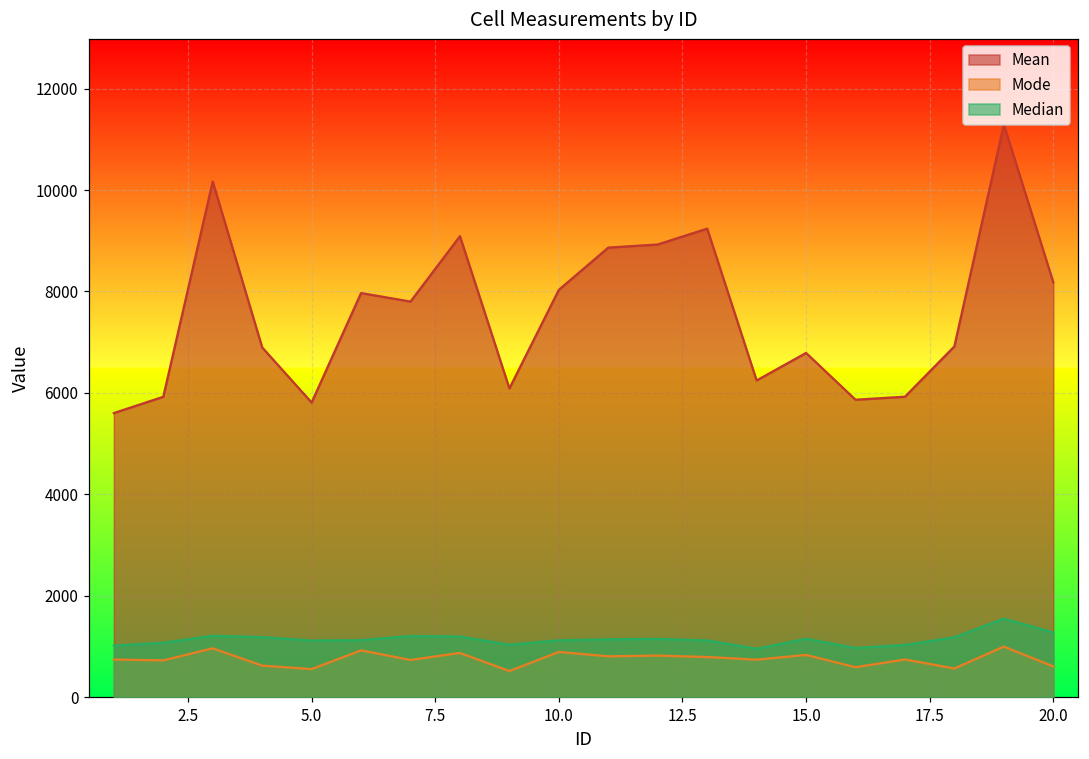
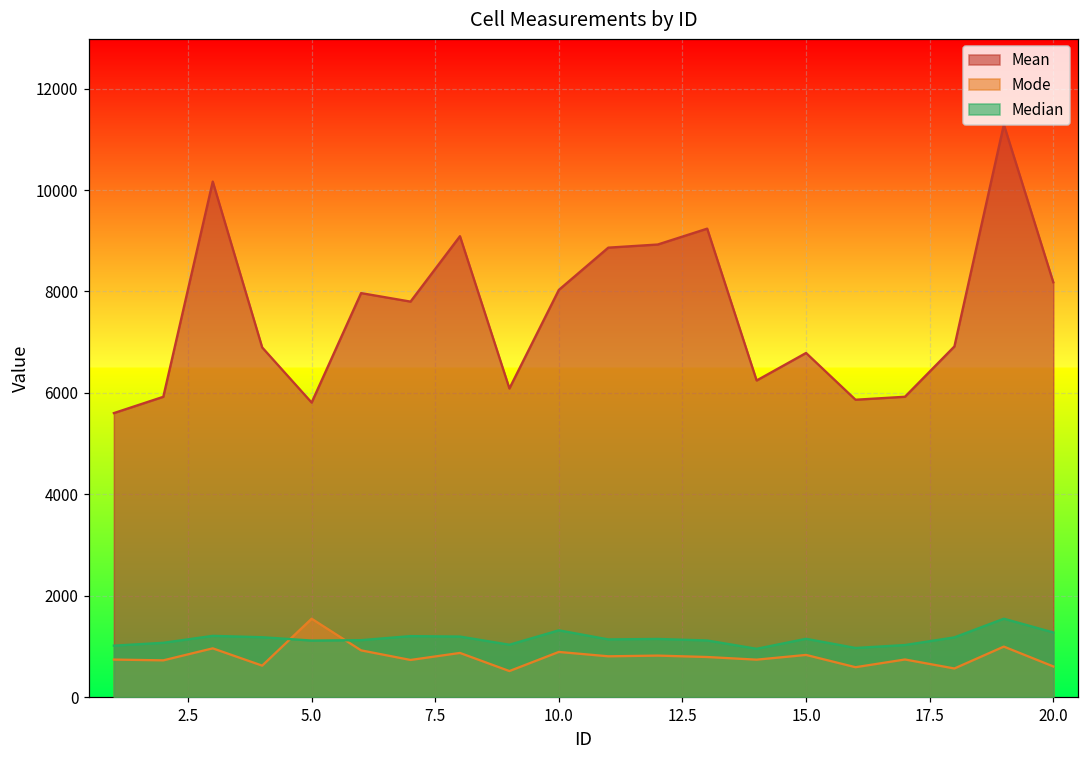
Mode, 5.0: 600 -> 1500
Median, 10.0: 1100 -> 1300
